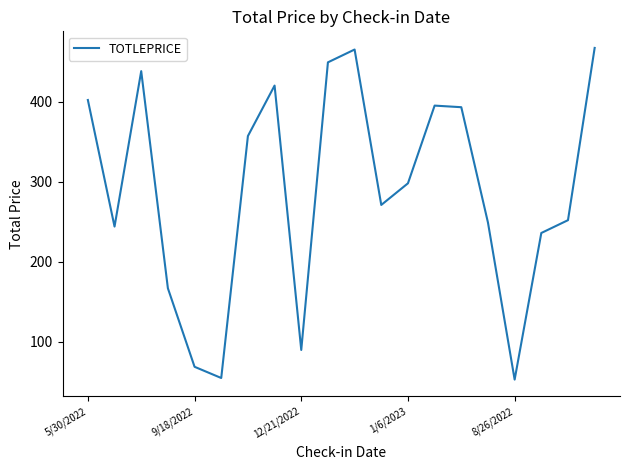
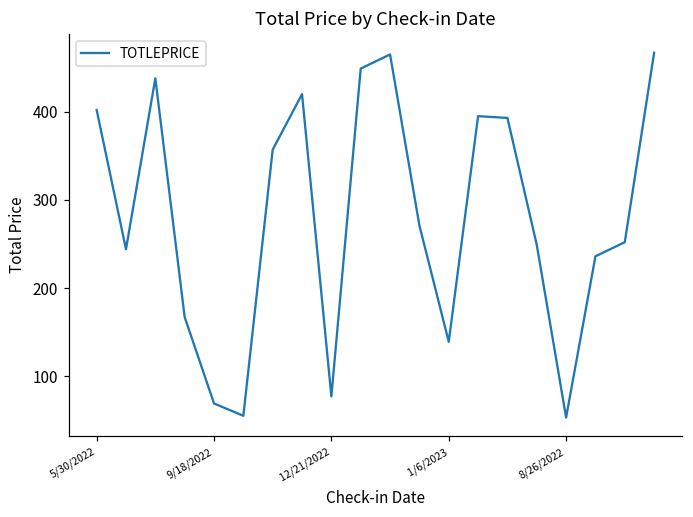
12/21/2022: 90 -> 80
1/6/2023: 300 -> 140
